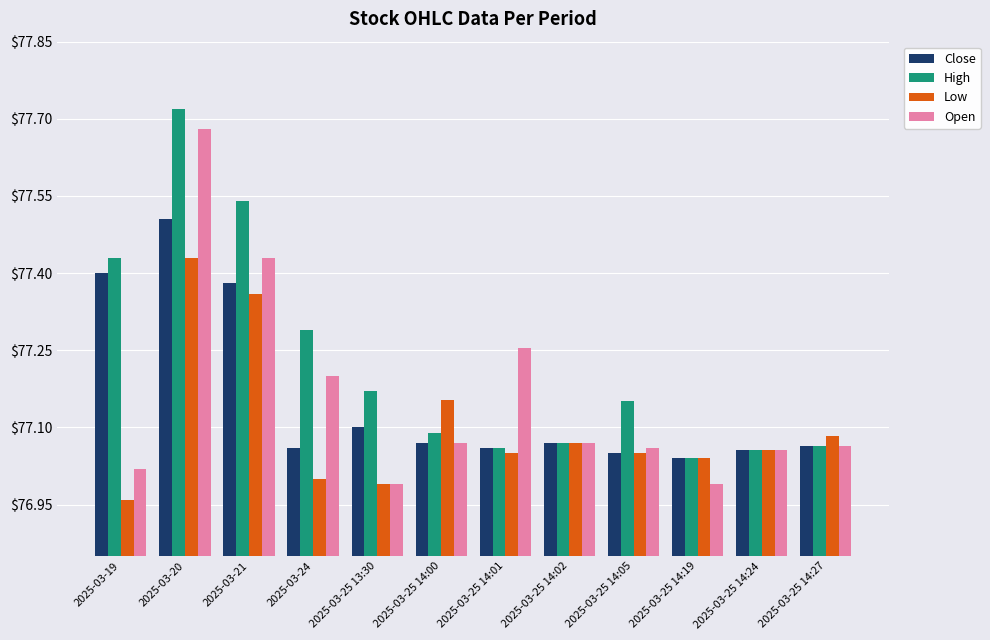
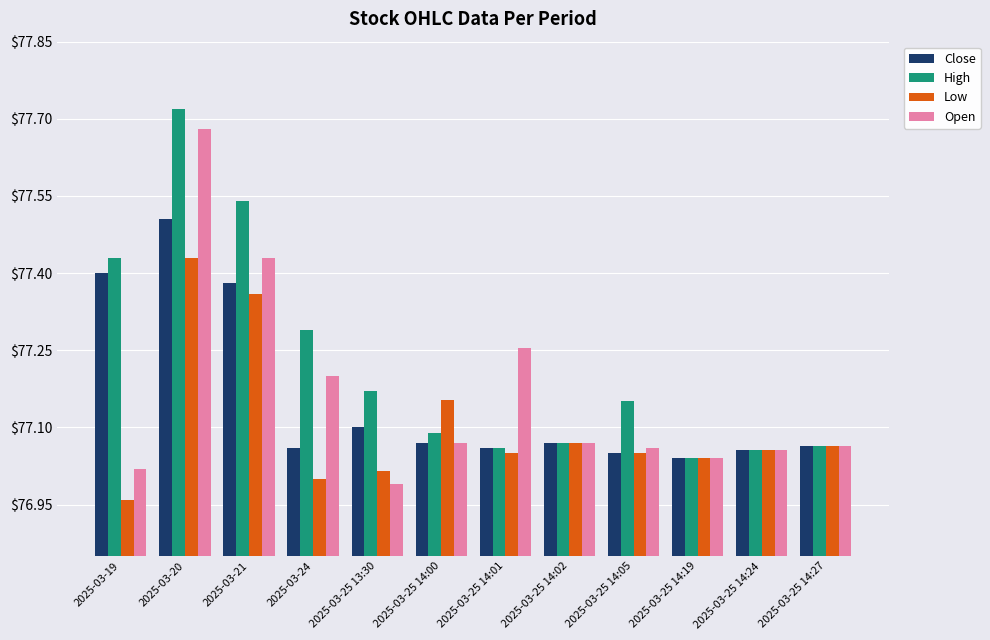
Low, 2025-03-25 13:30: $76.99 -> $77.02
Open, 2025-03-25 14:19: $76.99 -> $77.04
Low, 2025-03-25 14:27: $77.08 -> $77.06
